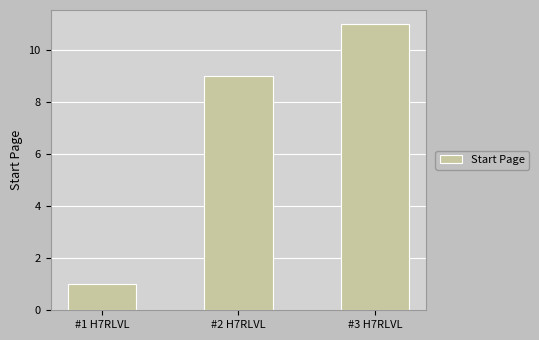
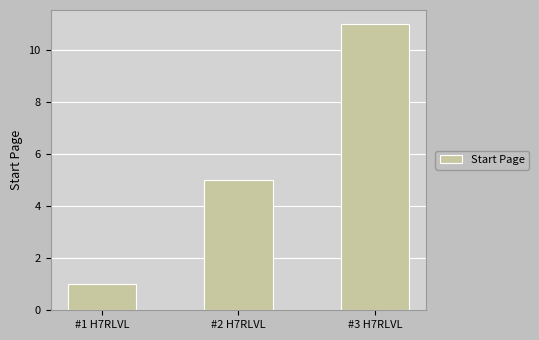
#2 H7RLVL: 9 -> 5
